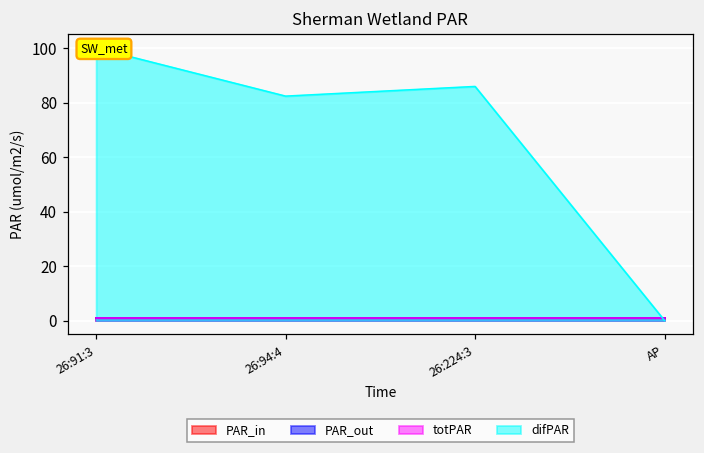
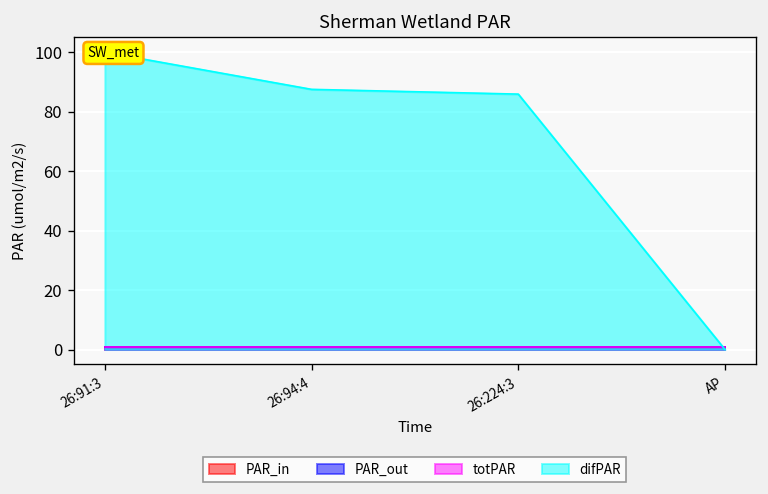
difPAR, 26:94:4: 82 -> 88
